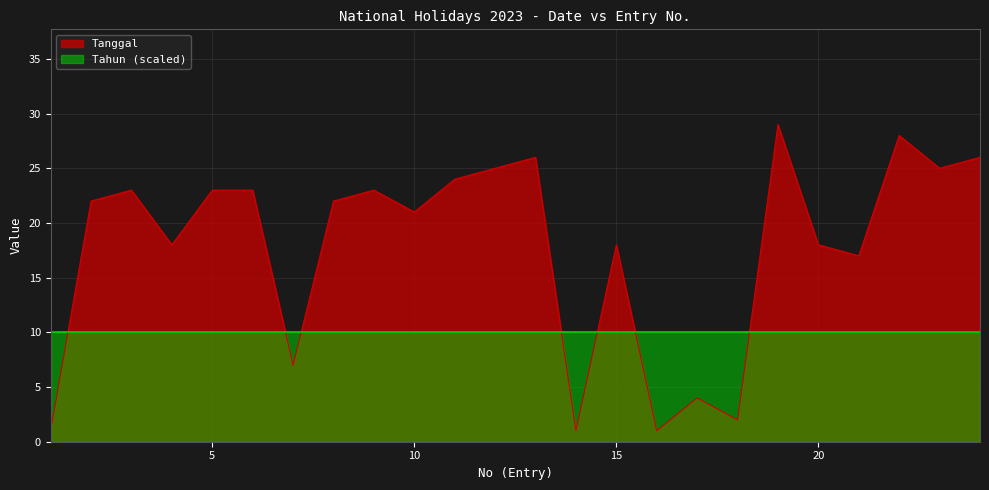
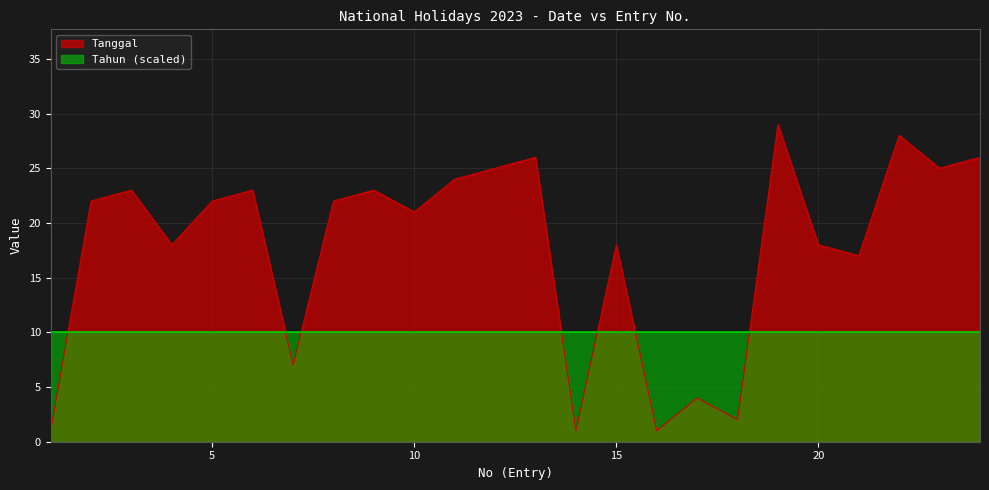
Tanggal, 5: 23 -> 22
